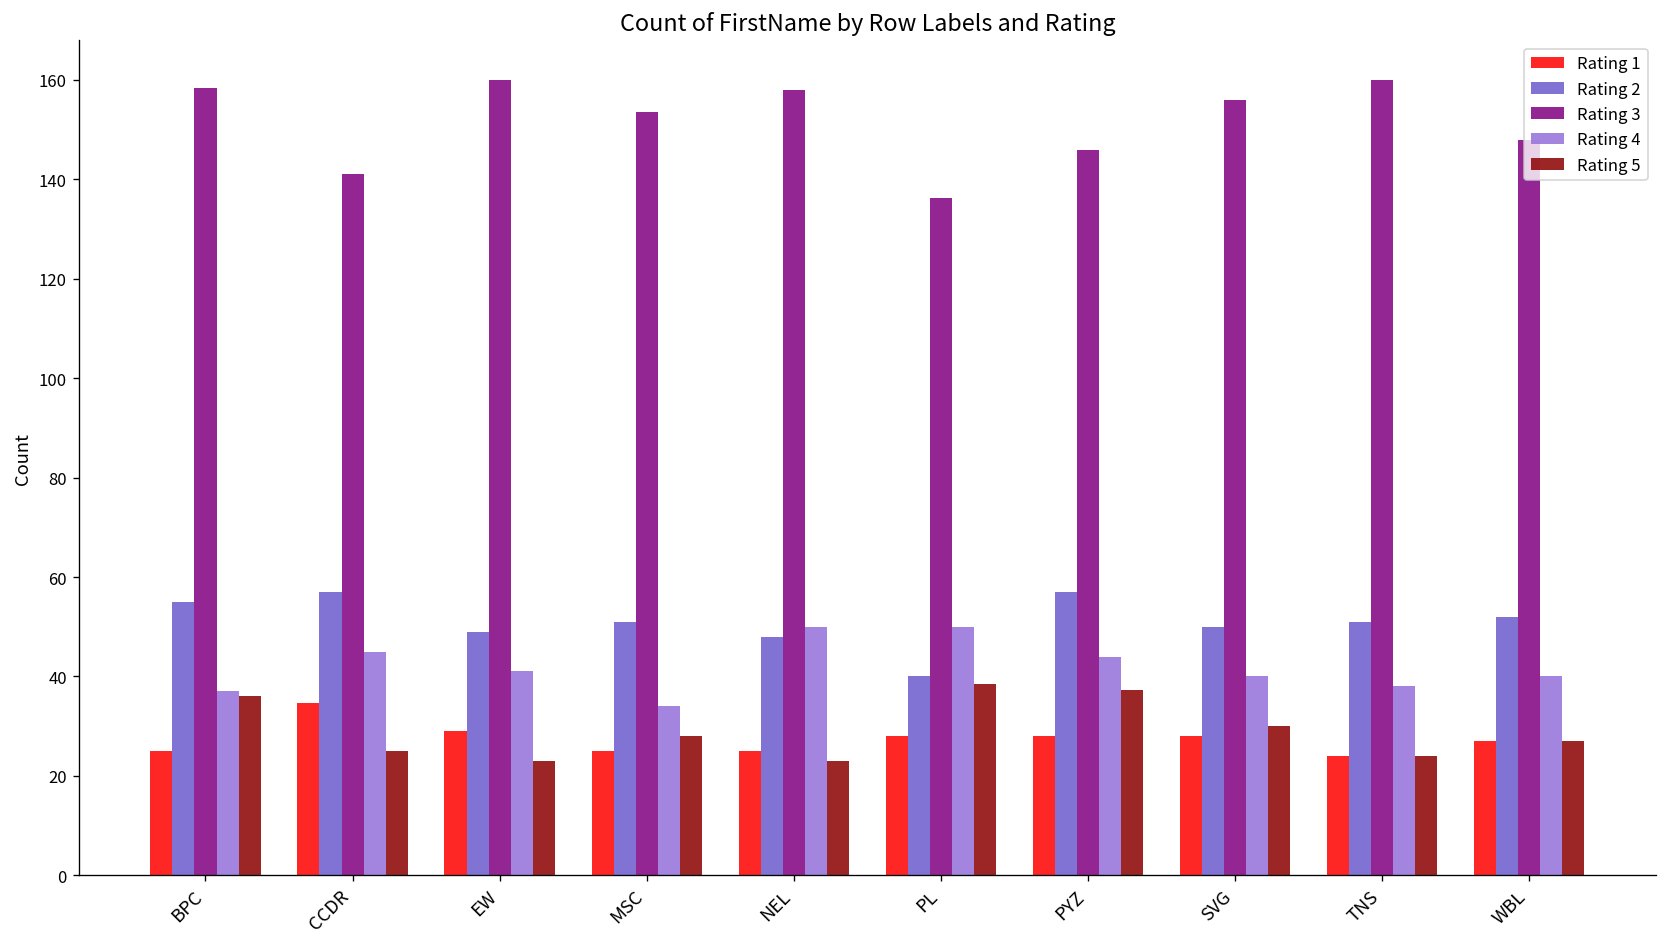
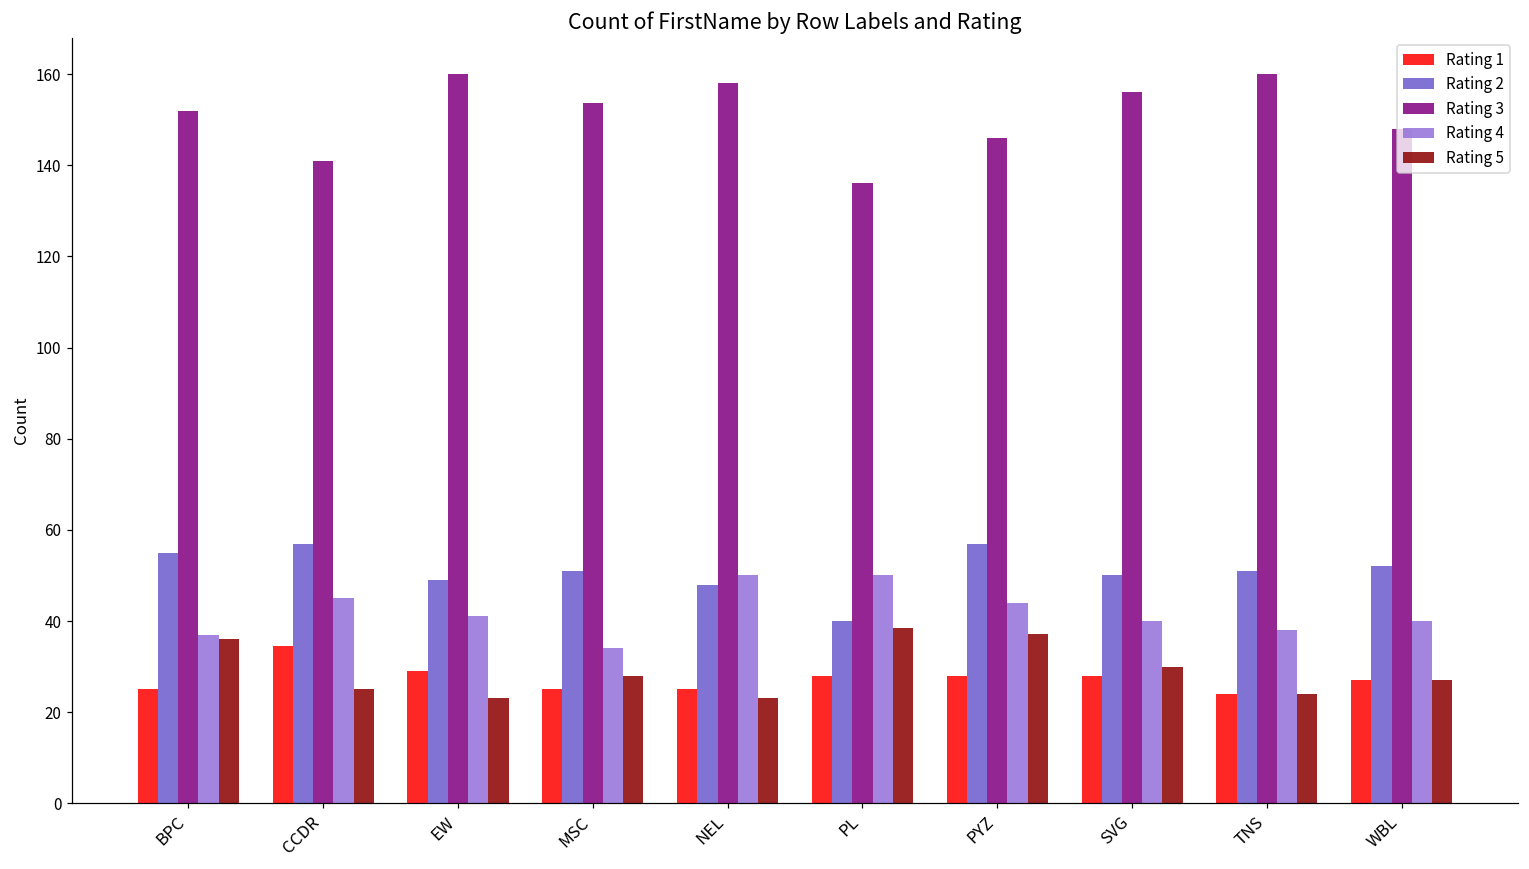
Rating 3, BPC: 158 -> 152
